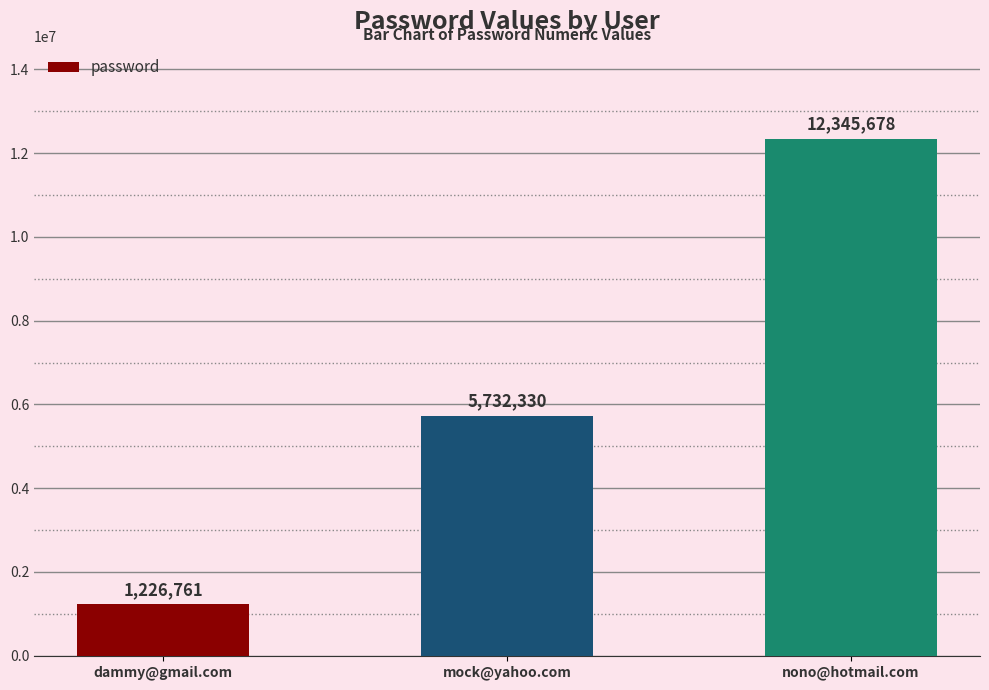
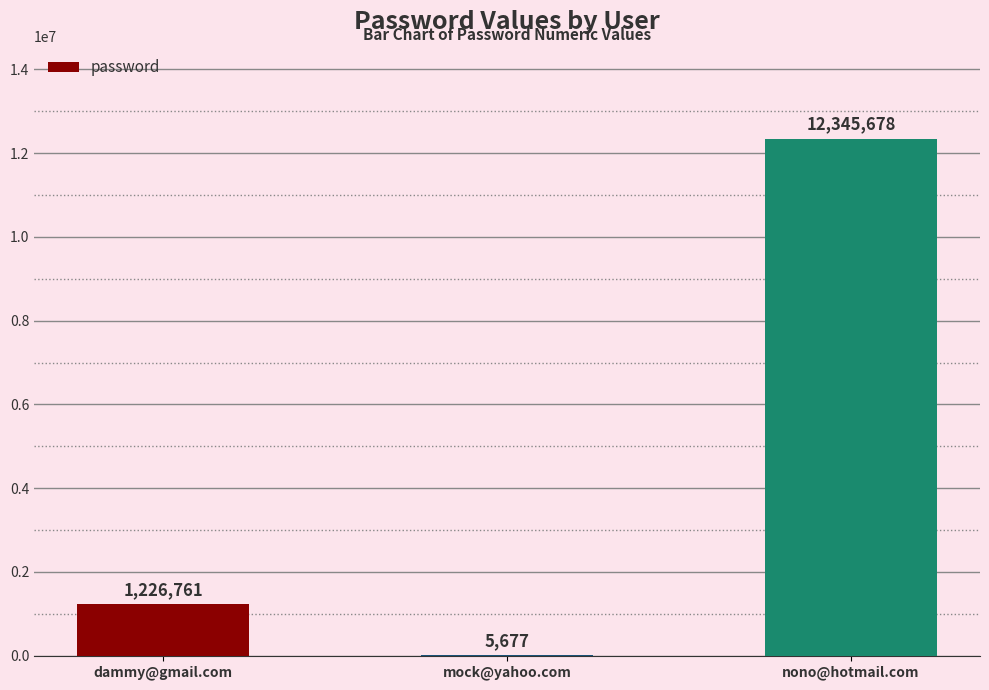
mock@yahoo.com: 5,732,330 -> 5,677
